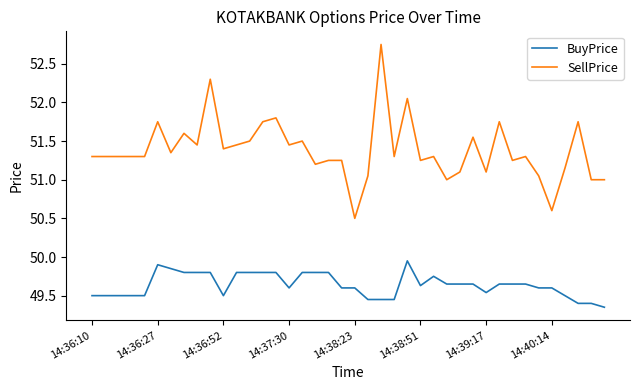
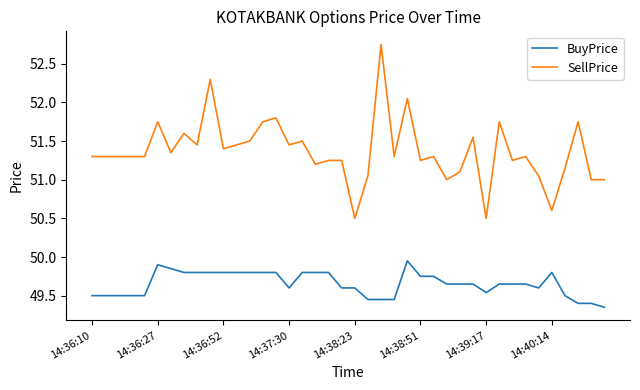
BuyPrice, 14:36:52: 49.5 -> 49.8
BuyPrice, 14:38:51: 49.6 -> 49.8
SellPrice, 14:39:17: 51.1 -> 50.5
BuyPrice, 14:40:14: 49.6 -> 49.8
